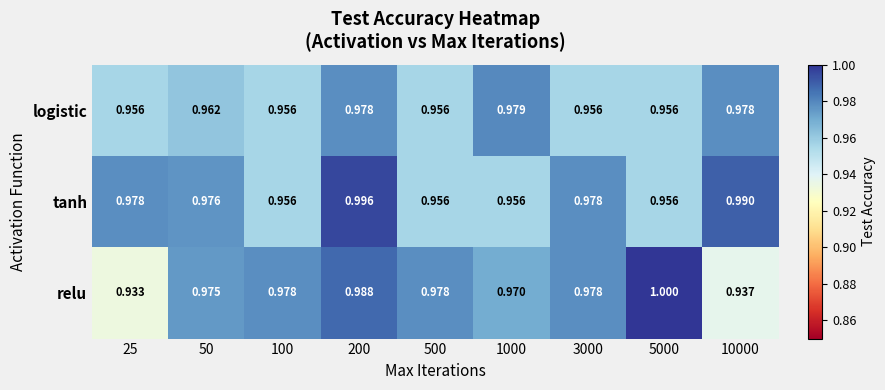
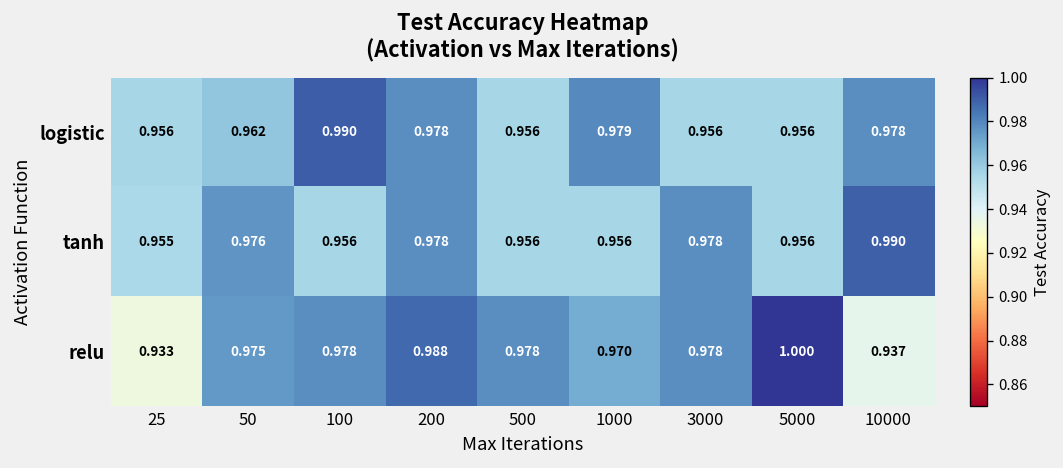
logistic, 100: 0.956 -> 0.990
tanh, 25: 0.978 -> 0.955
tanh, 200: 0.996 -> 0.978
